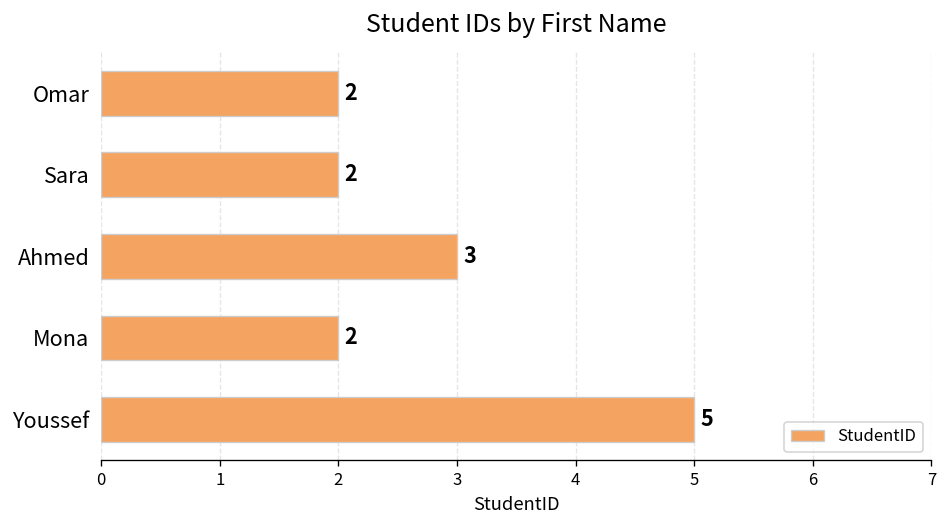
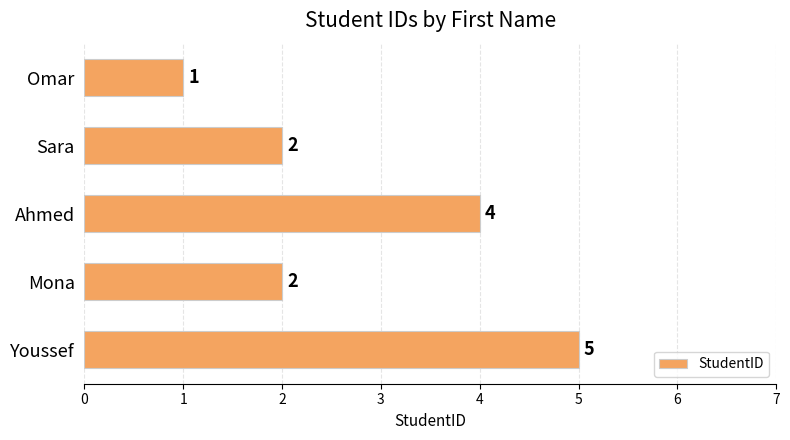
Omar: 2 -> 1
Ahmed: 3 -> 4
